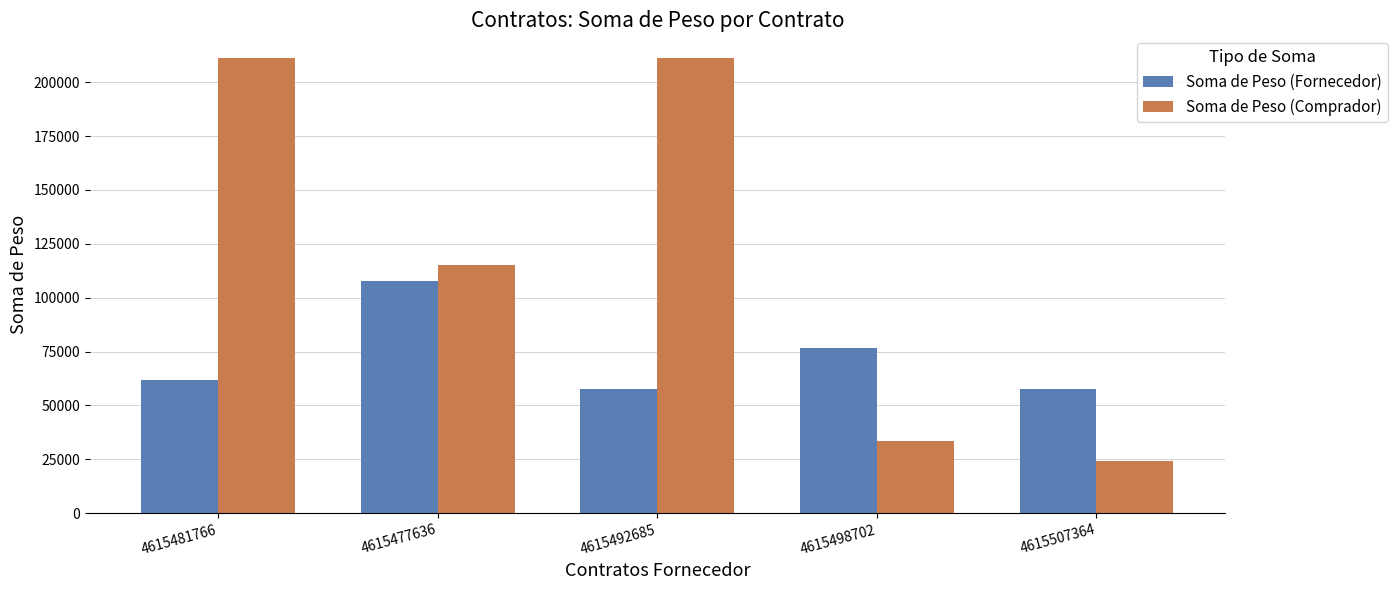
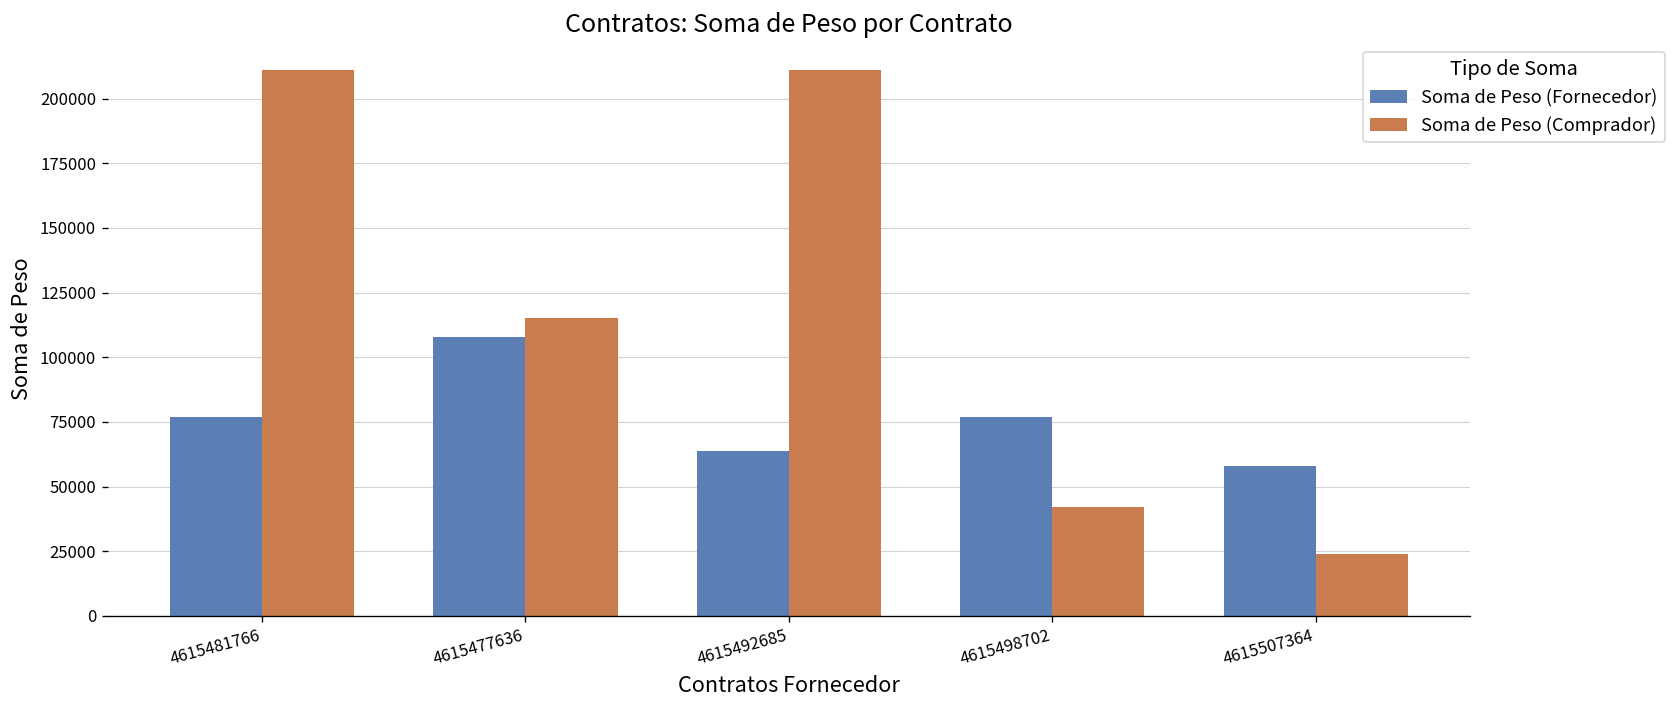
Soma de Peso (Fornecedor), 4615481766: 62000 -> 77000
Soma de Peso (Fornecedor), 4615492685: 58000 -> 64000
Soma de Peso (Comprador), 4615498702: 33000 -> 42000
